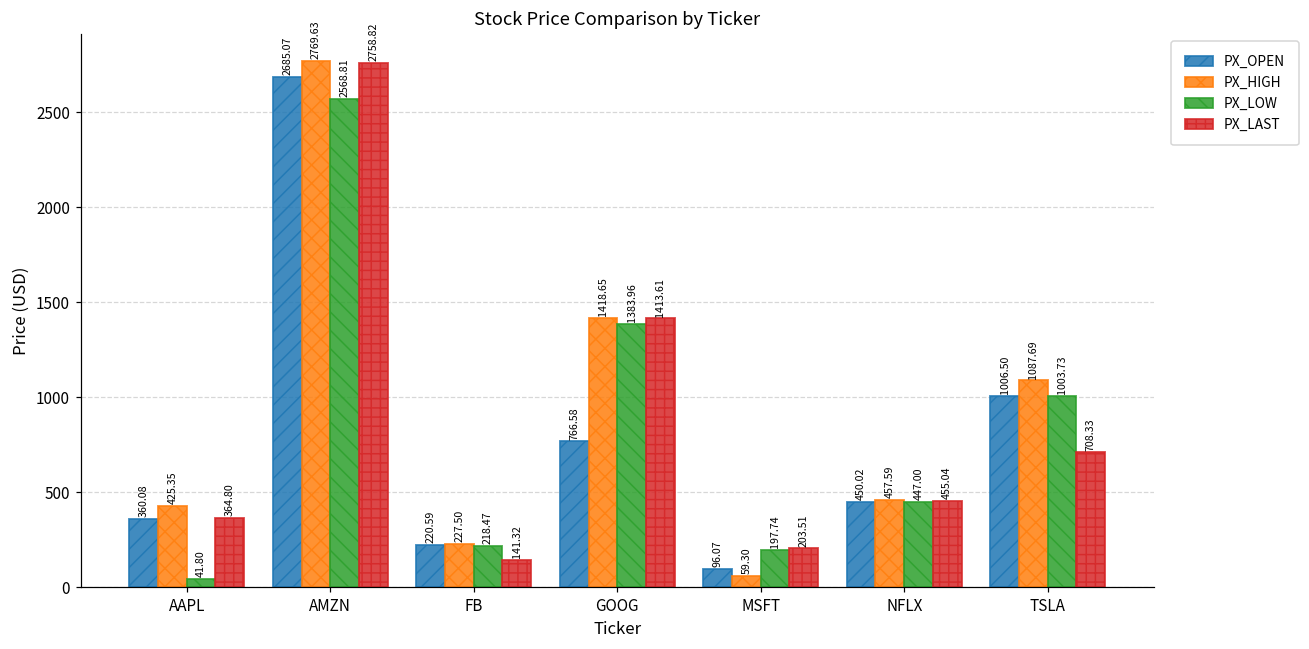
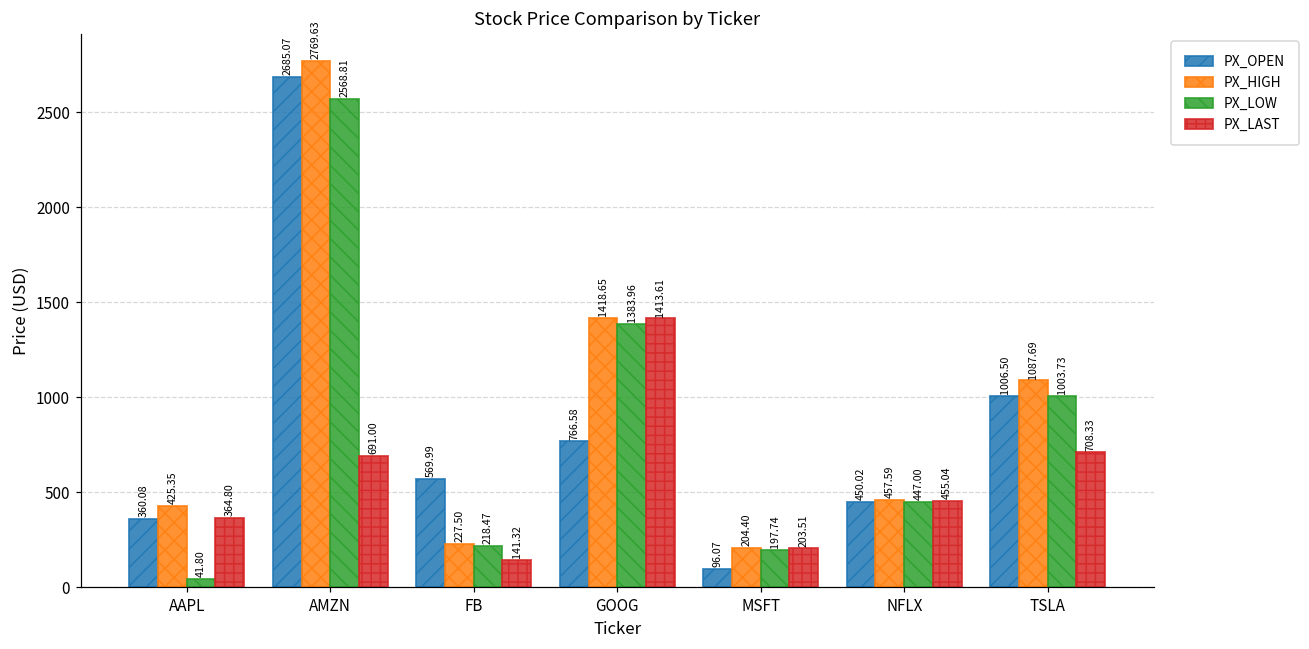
PX_LAST, AMZN: 2758.82 -> 691.00
PX_OPEN, FB: 220.59 -> 569.99
PX_HIGH, MSFT: 59.30 -> 204.40
